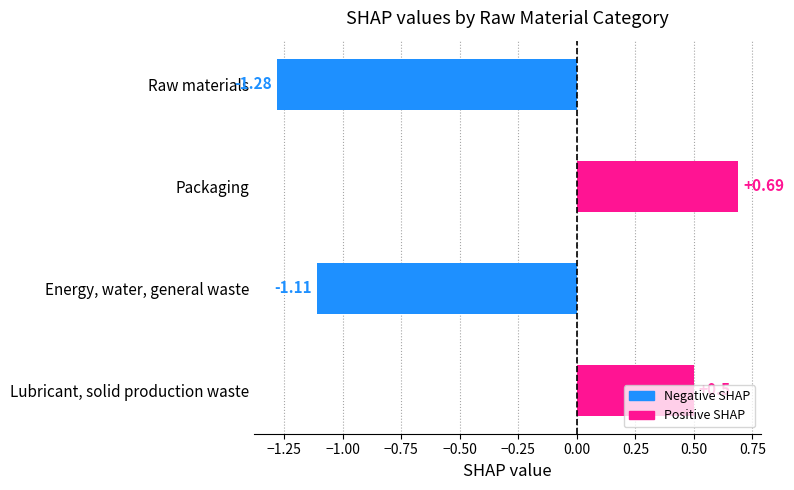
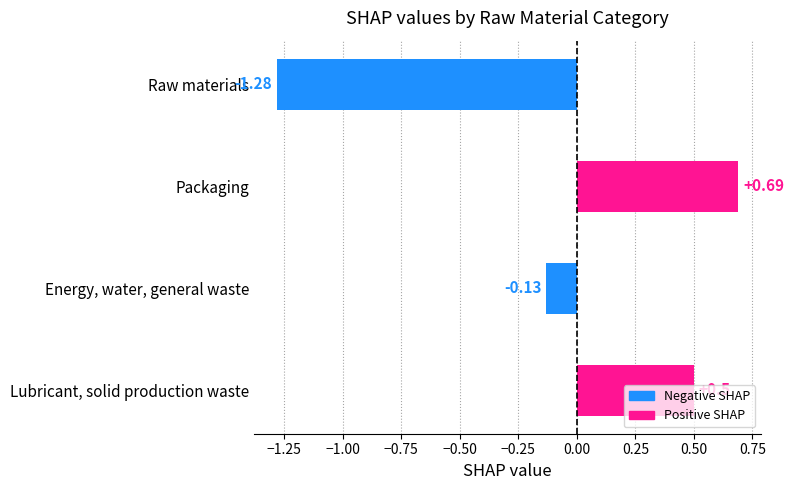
Energy, water, general waste: -1.11 -> -0.13
